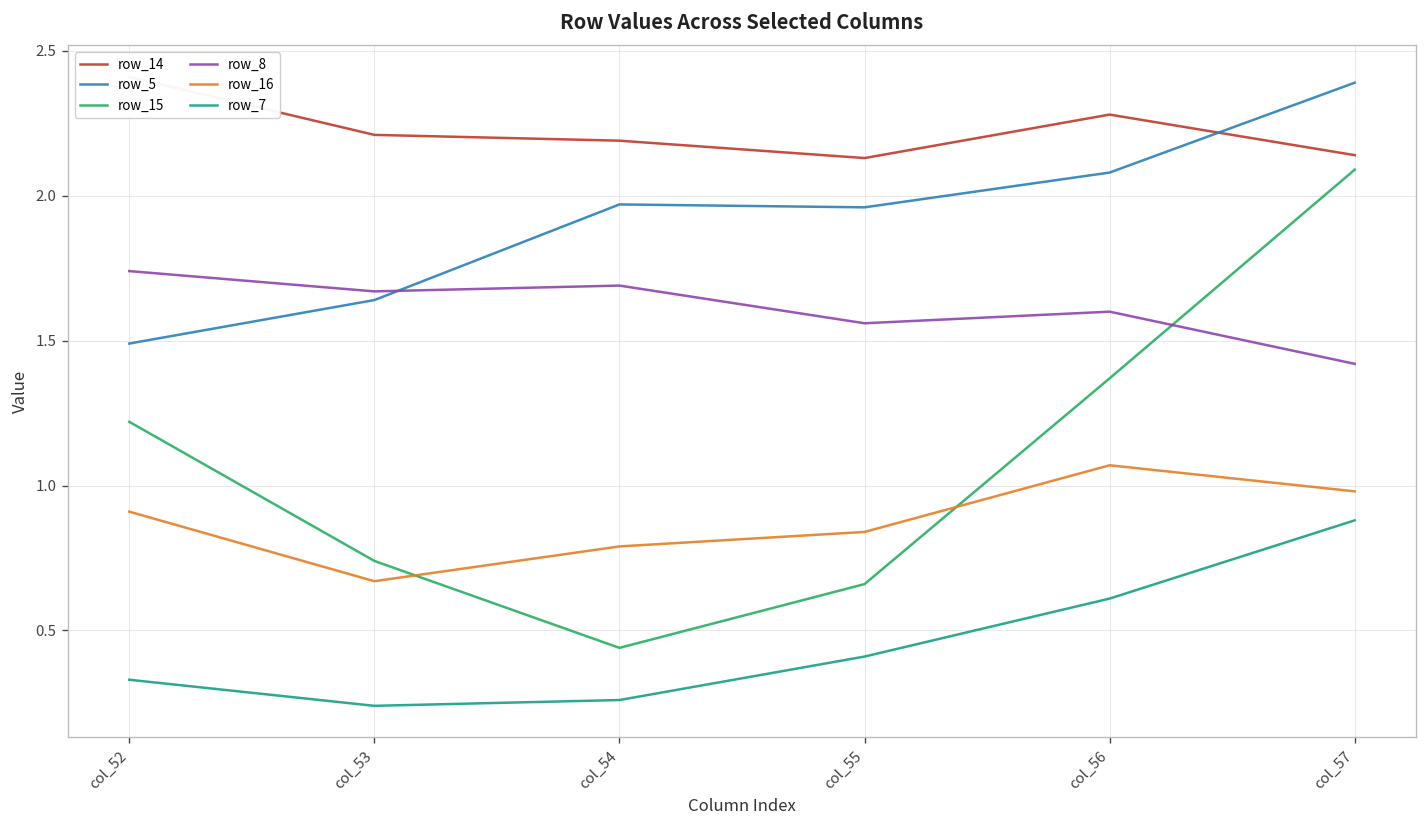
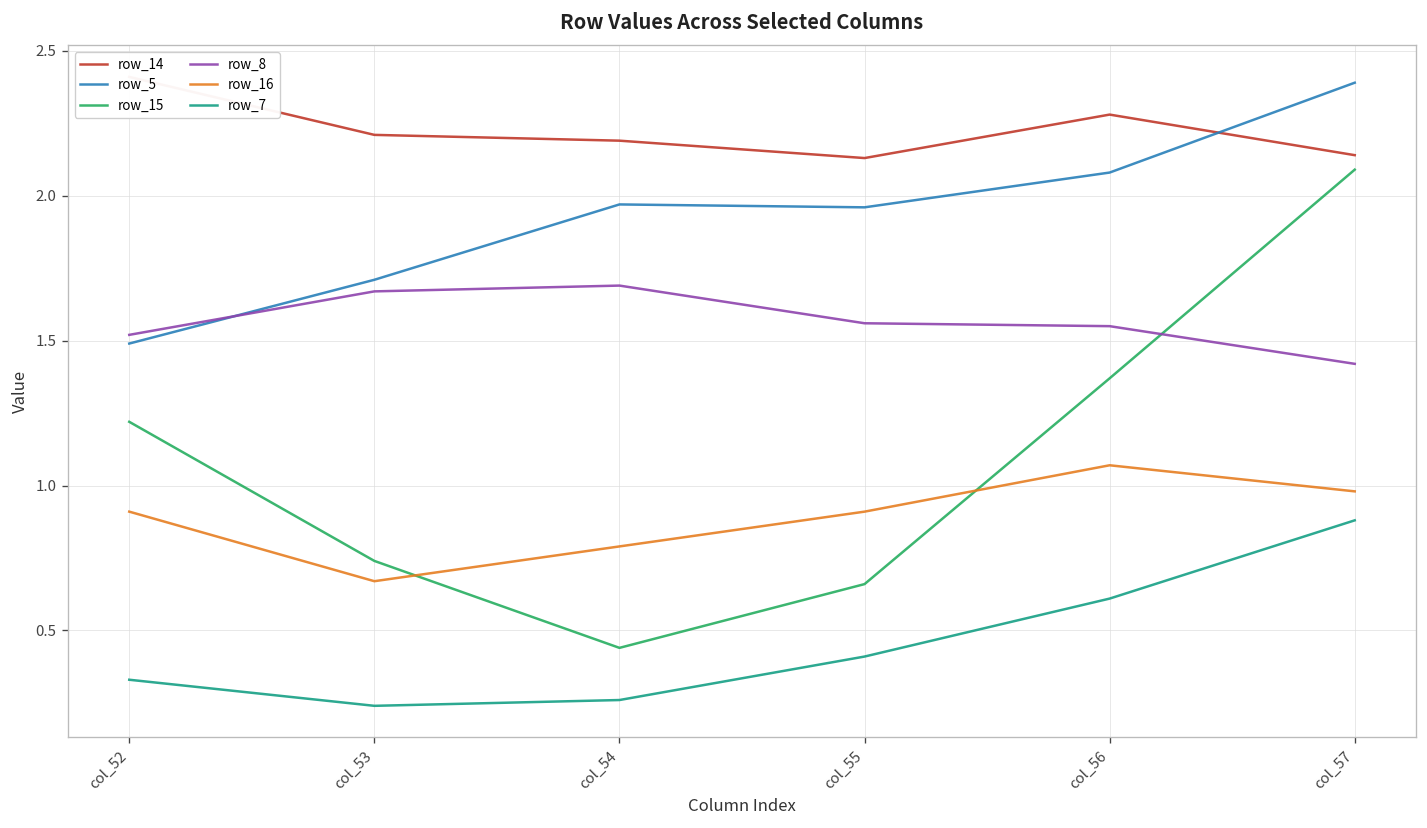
row_8, col_52: 1.74 -> 1.52
row_5, col_53: 1.64 -> 1.71
row_16, col_55: 0.84 -> 0.91
row_8, col_56: 1.60 -> 1.55
